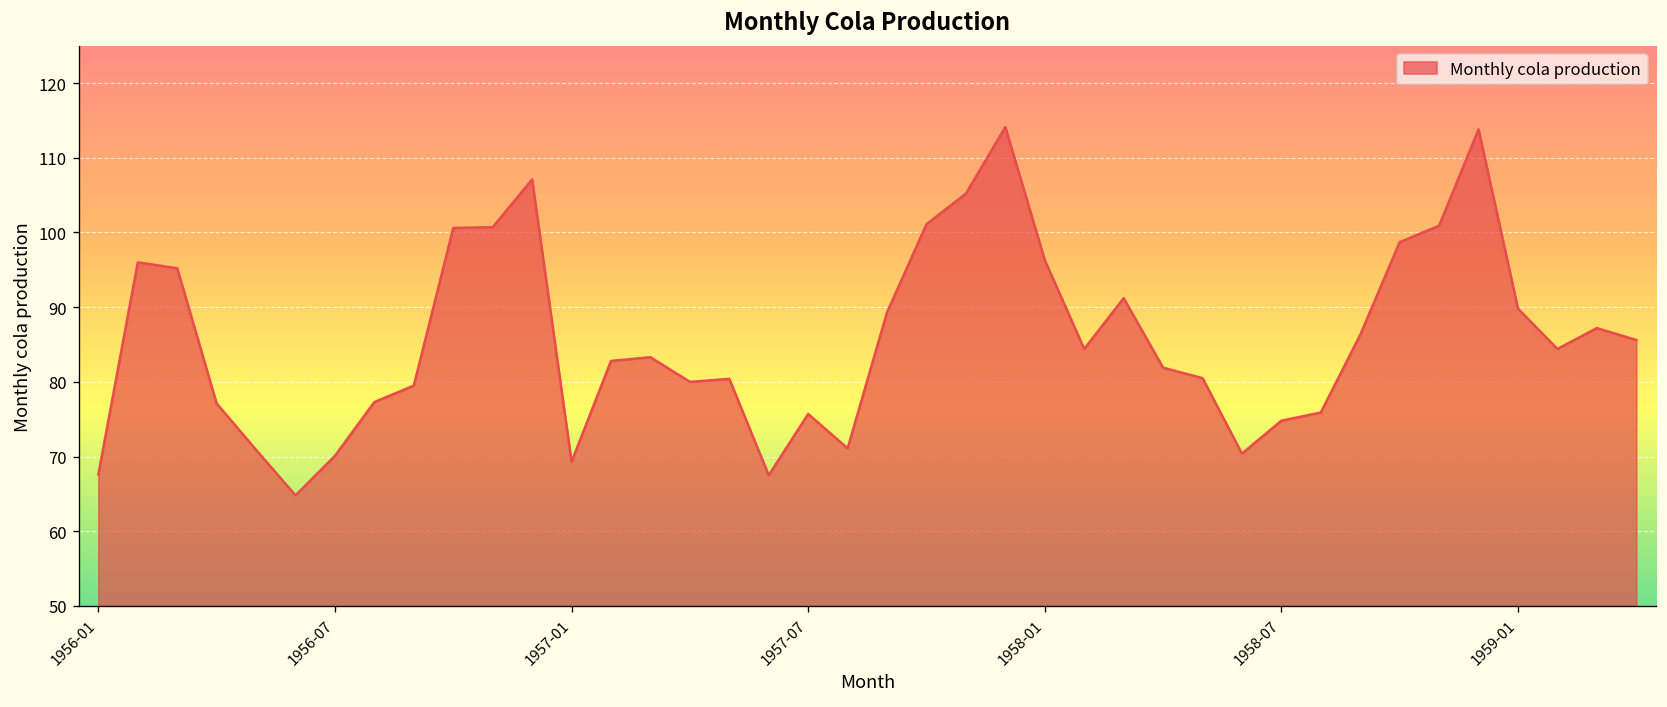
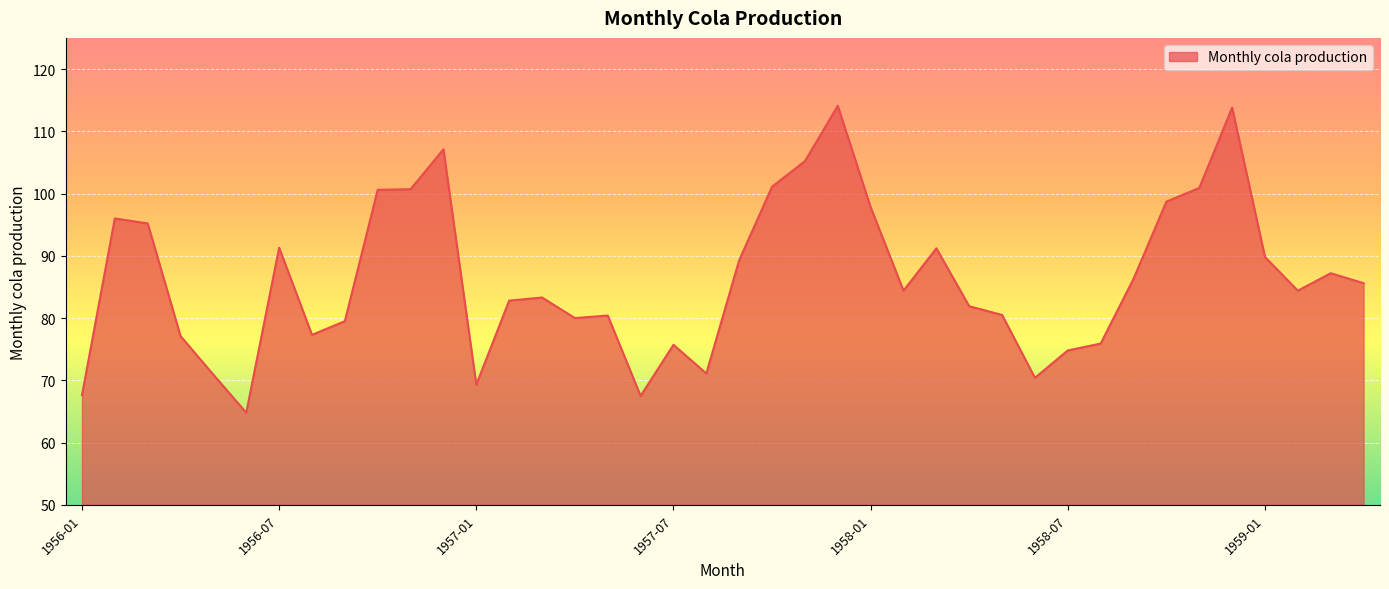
1956-07: 70 -> 91
1958-01: 96 -> 98
